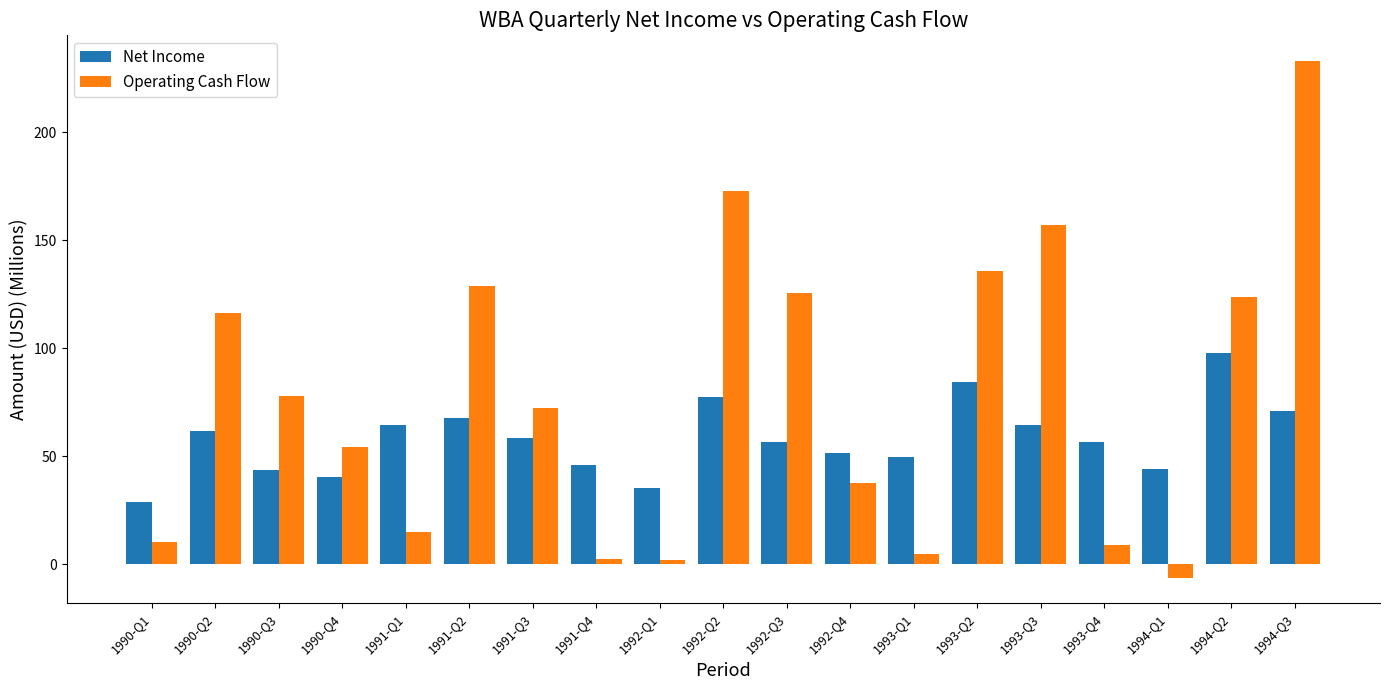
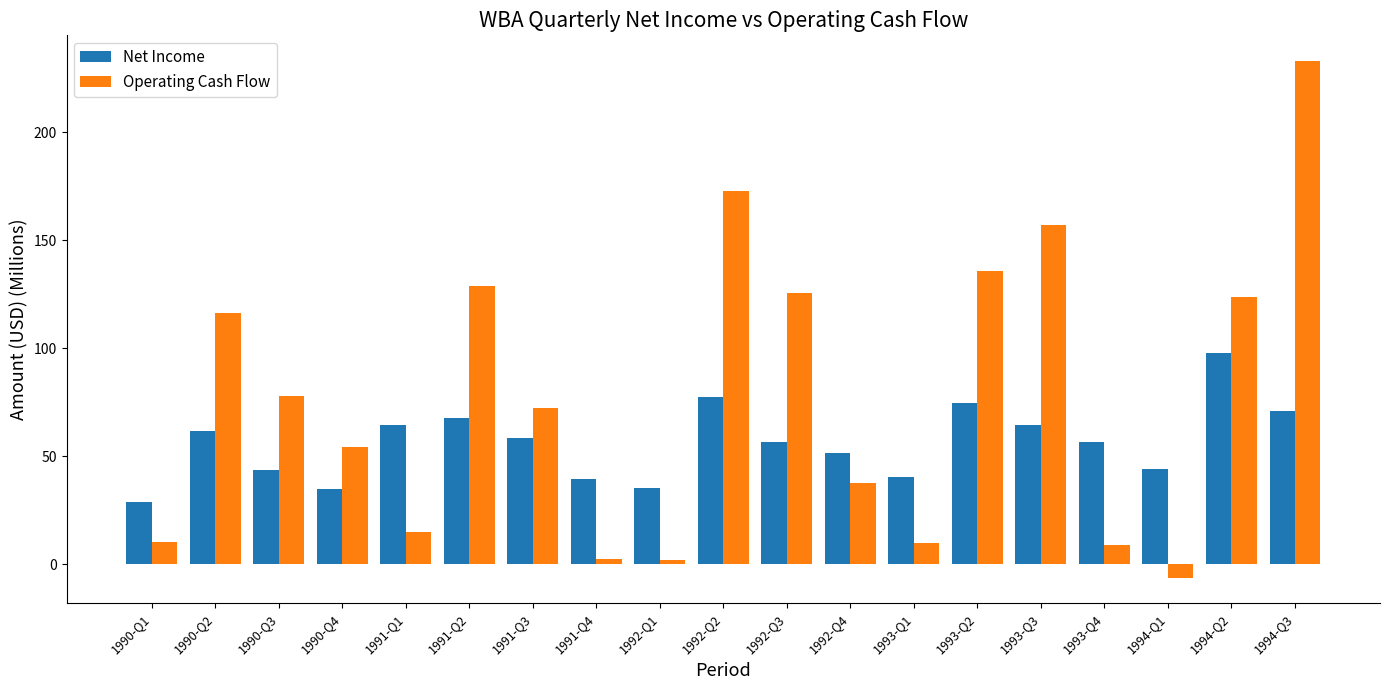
Net Income, 1990-Q4: 40 -> 35
Net Income, 1991-Q4: 46 -> 39
Net Income, 1993-Q1: 50 -> 40
Operating Cash Flow, 1993-Q1: 5 -> 10
Net Income, 1993-Q2: 84 -> 75
